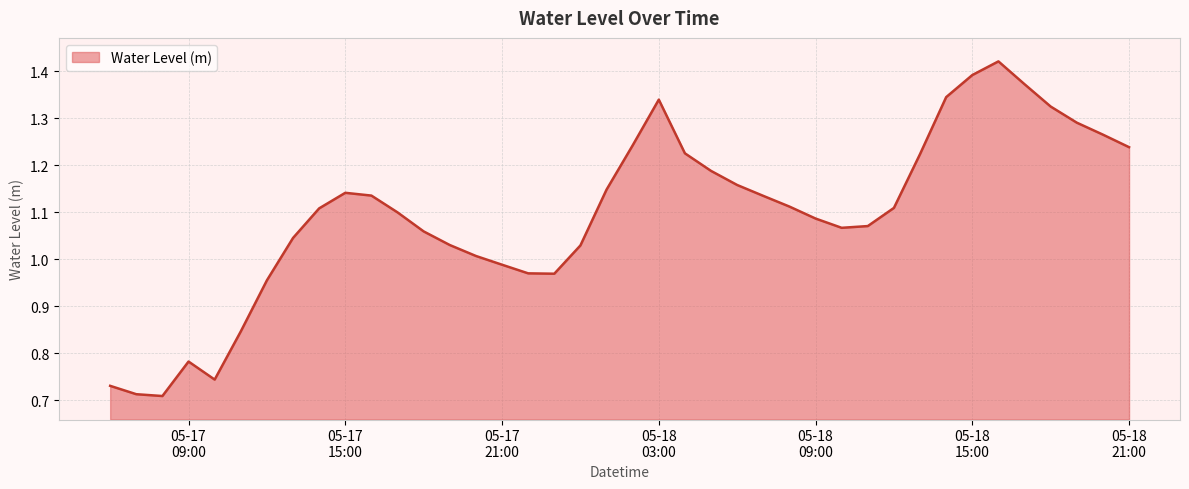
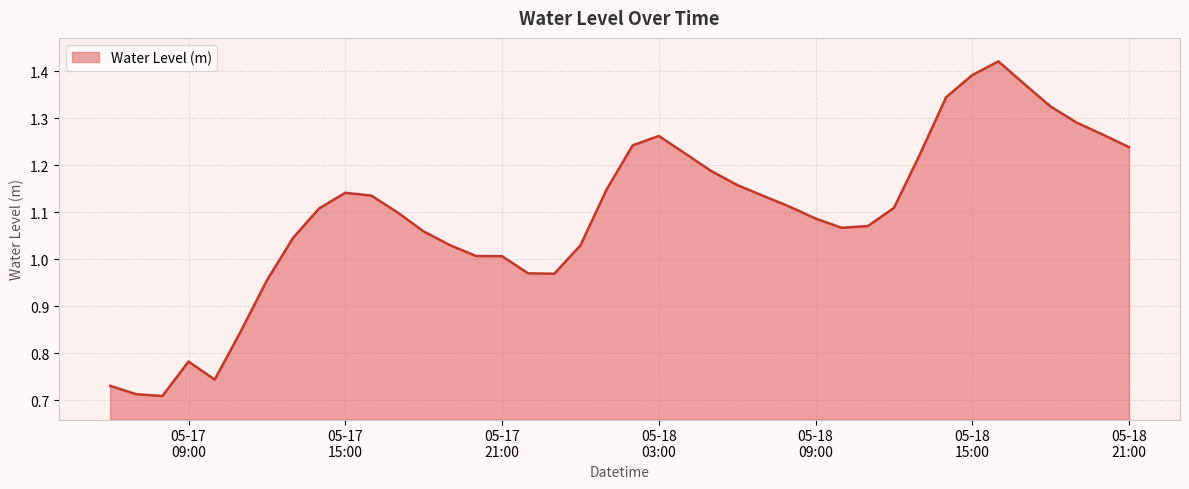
05-17 21:00: 0.99 -> 1.01
05-18 03:00: 1.34 -> 1.26
